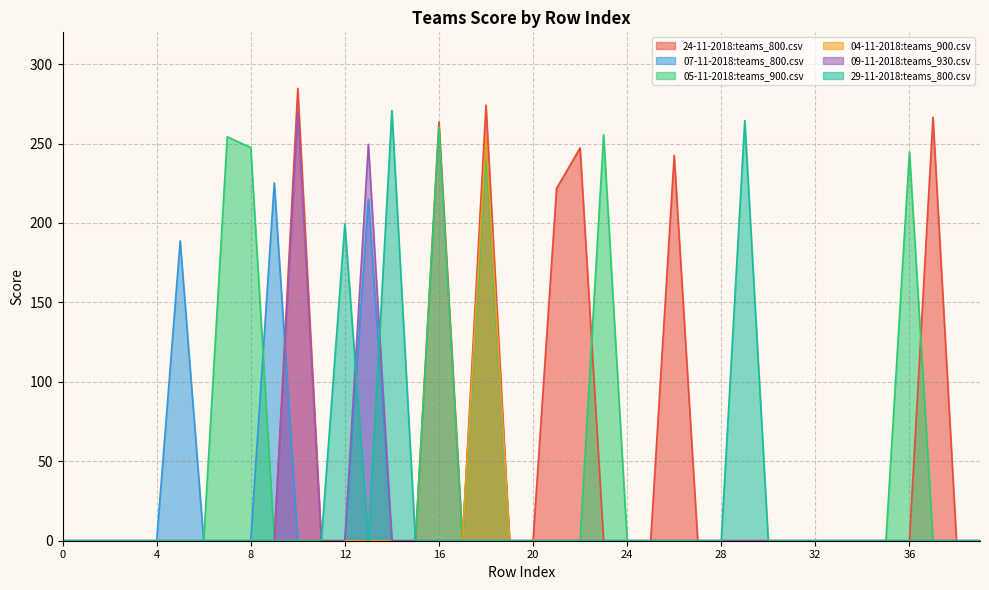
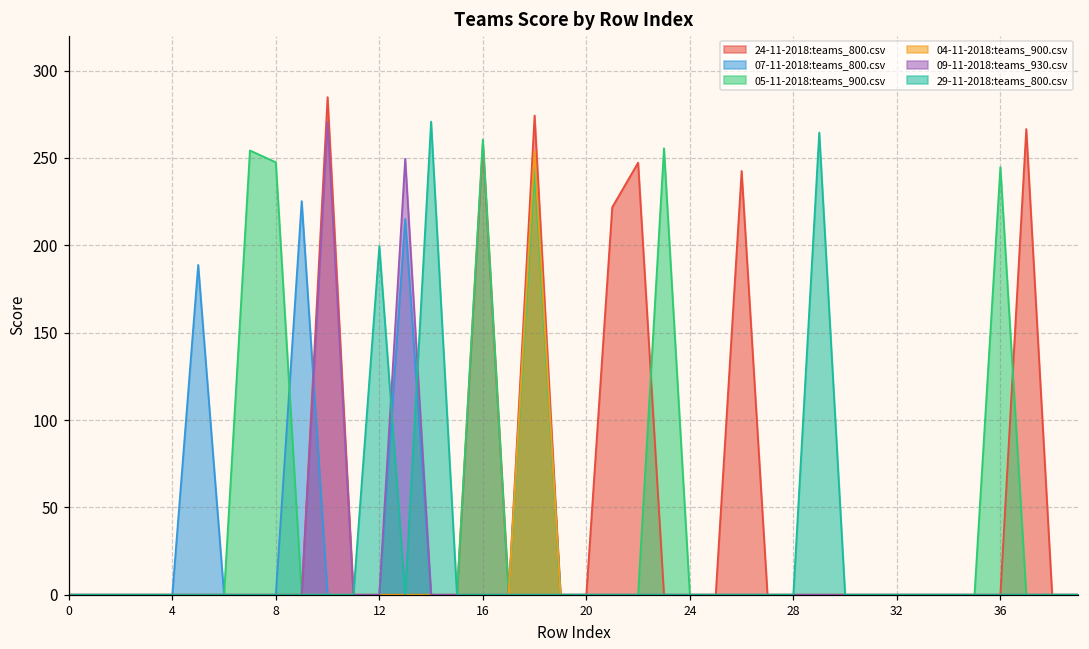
24-11-2018:teams_800.csv, 16: 264 -> 258
